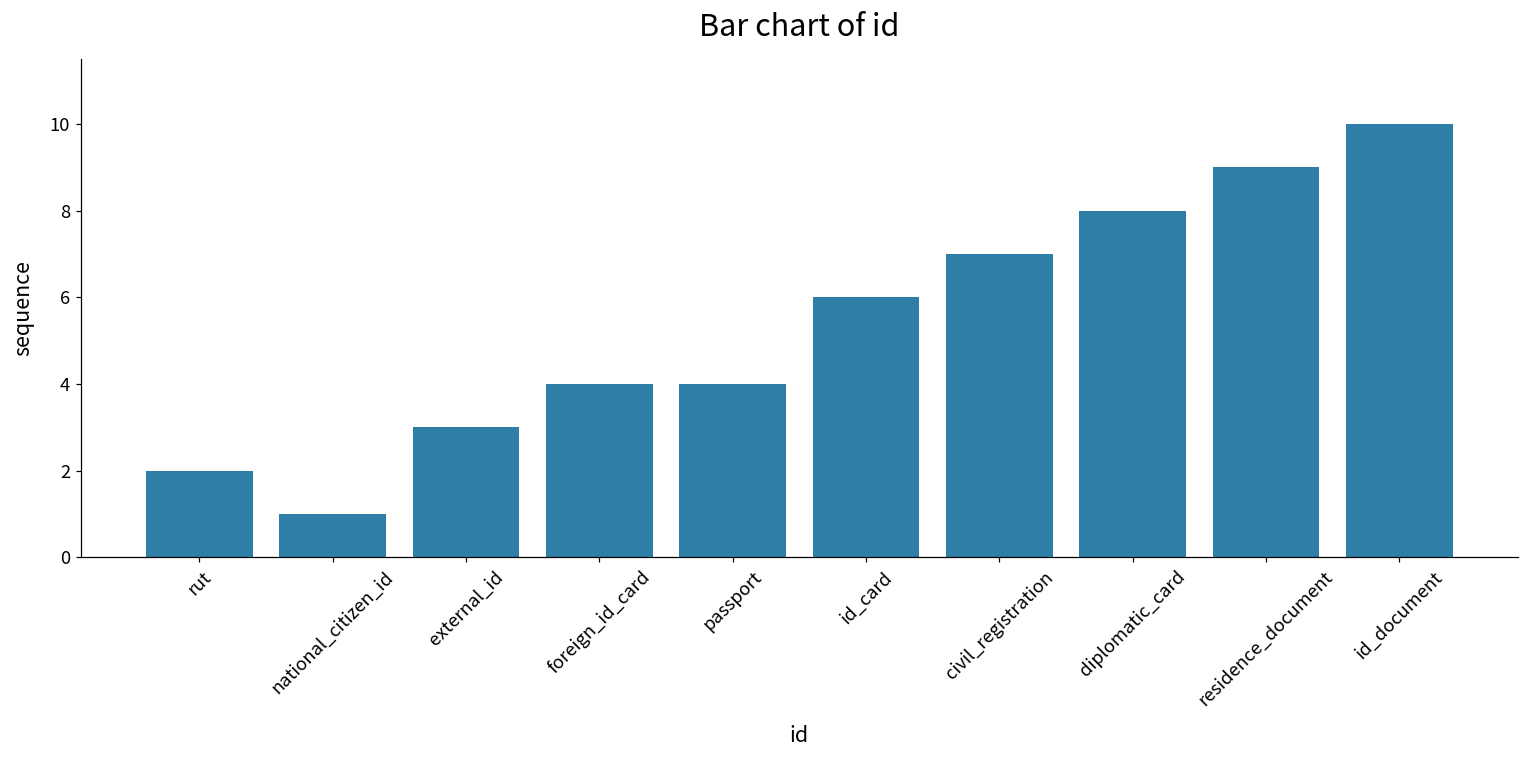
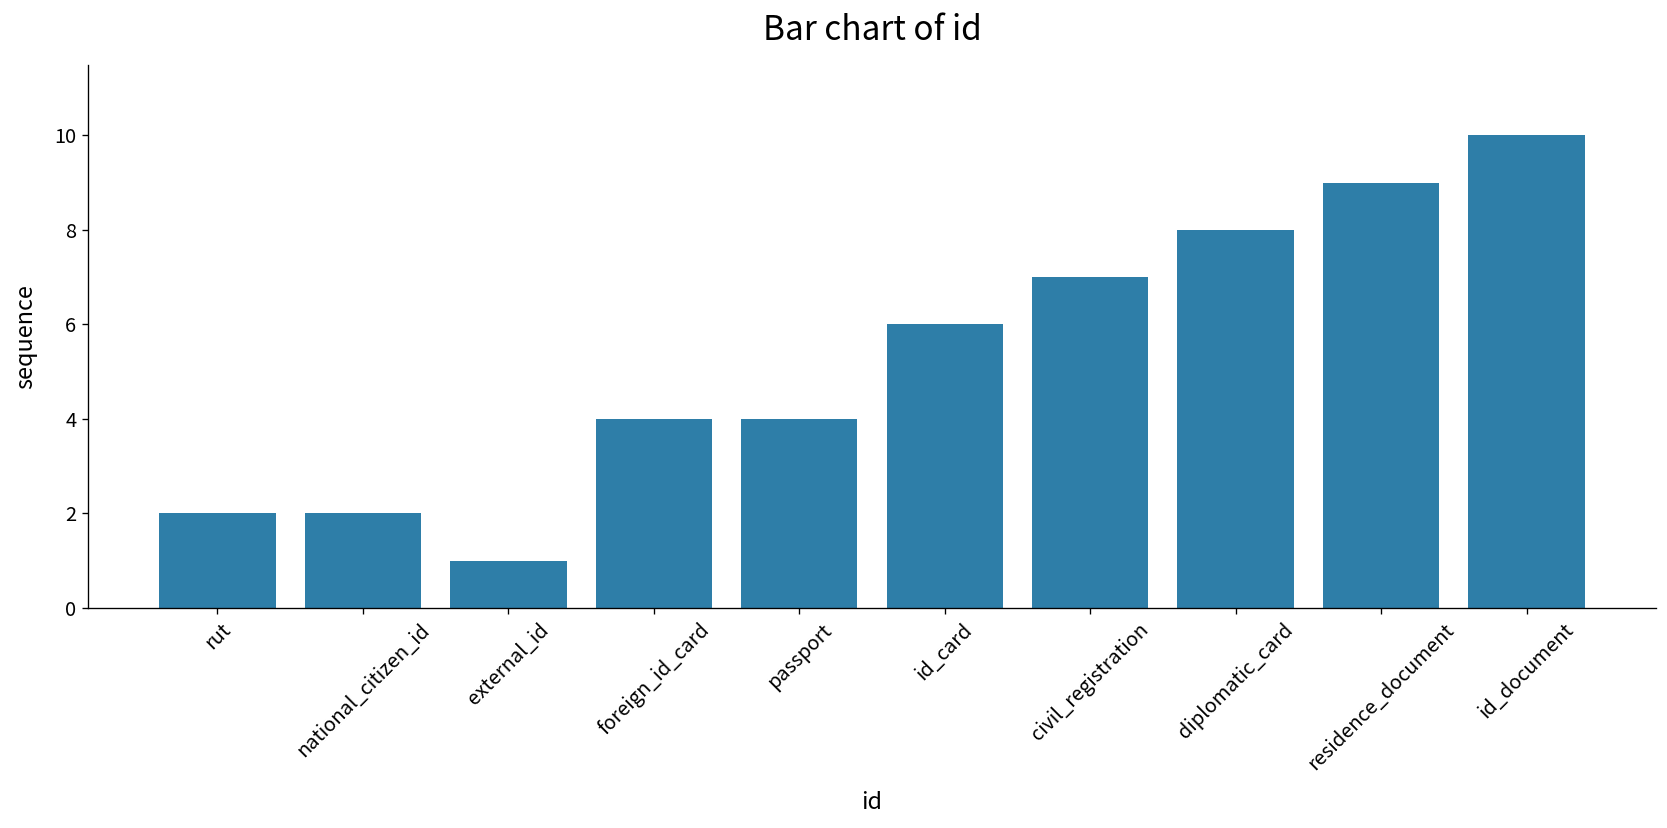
national_citizen_id: 1 -> 2
external_id: 3 -> 1
